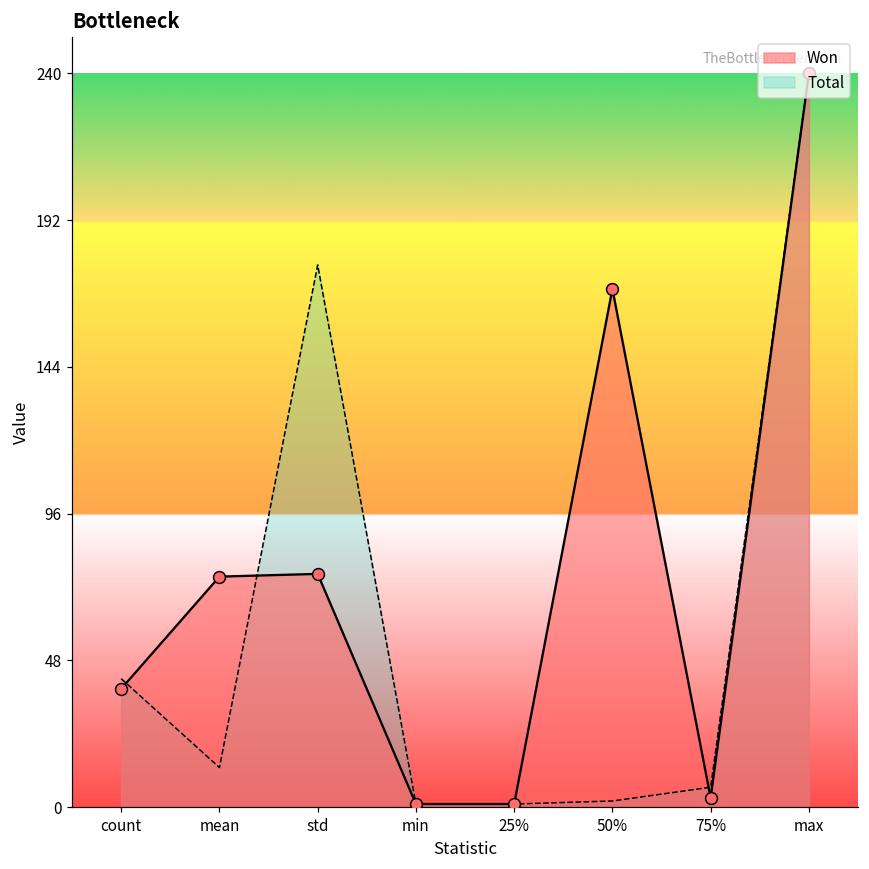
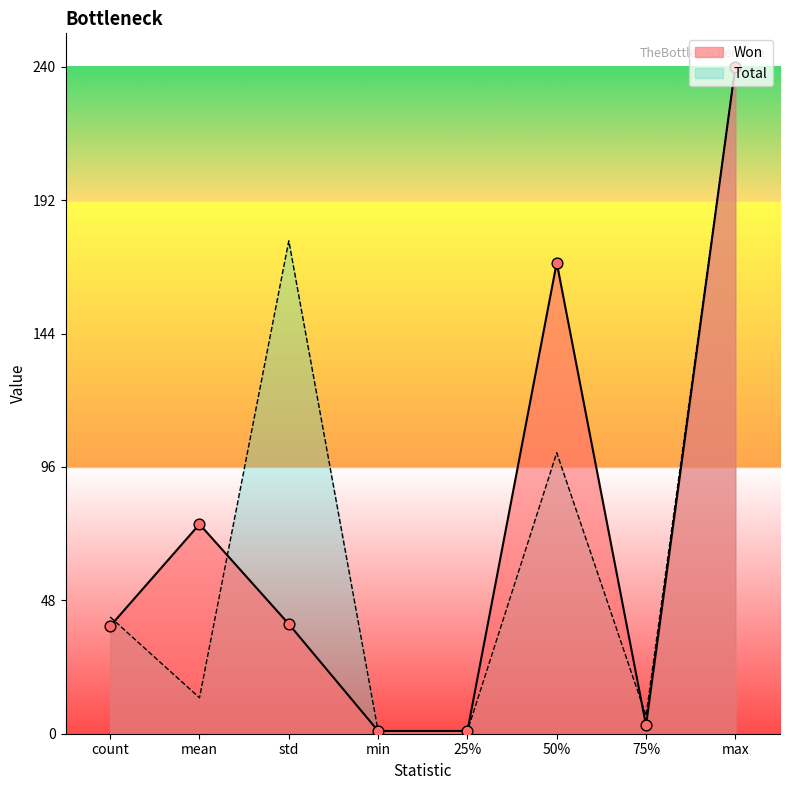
Won, std: 76 -> 39
Total, 50%: 2 -> 101
